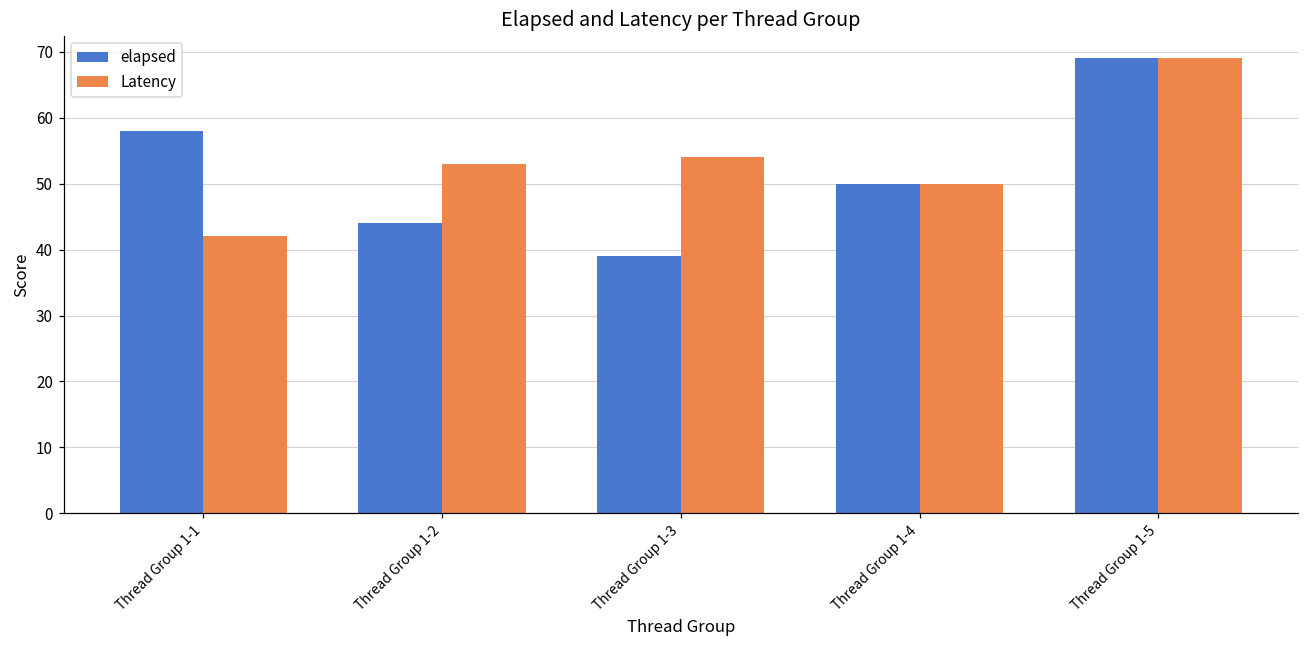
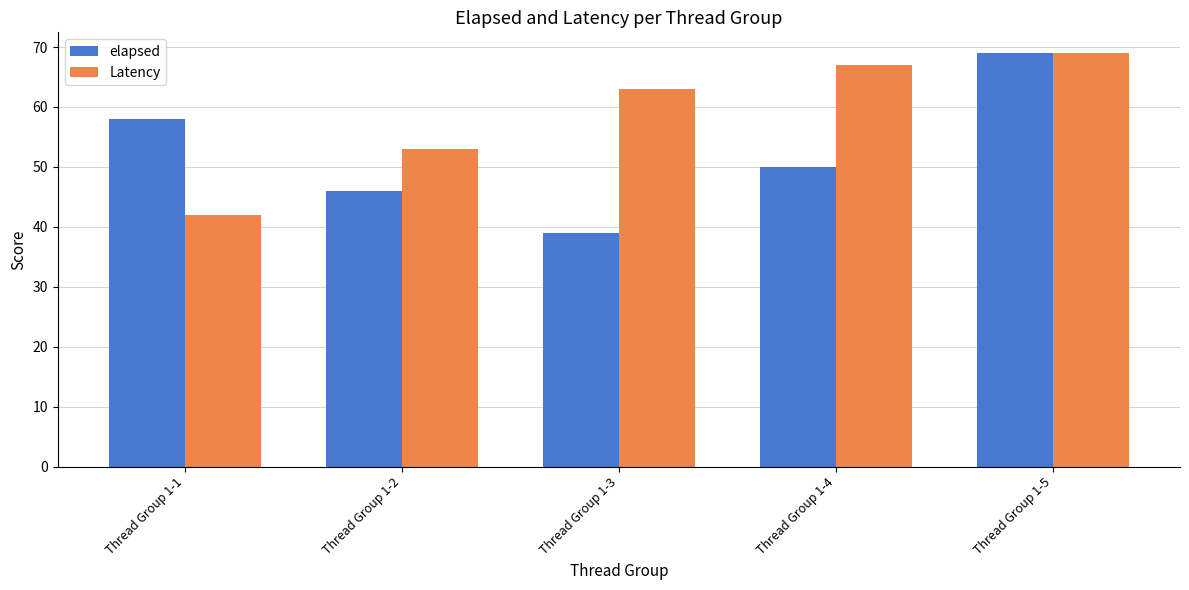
elapsed, Thread Group 1-2: 44 -> 46
Latency, Thread Group 1-3: 54 -> 63
Latency, Thread Group 1-4: 50 -> 67
